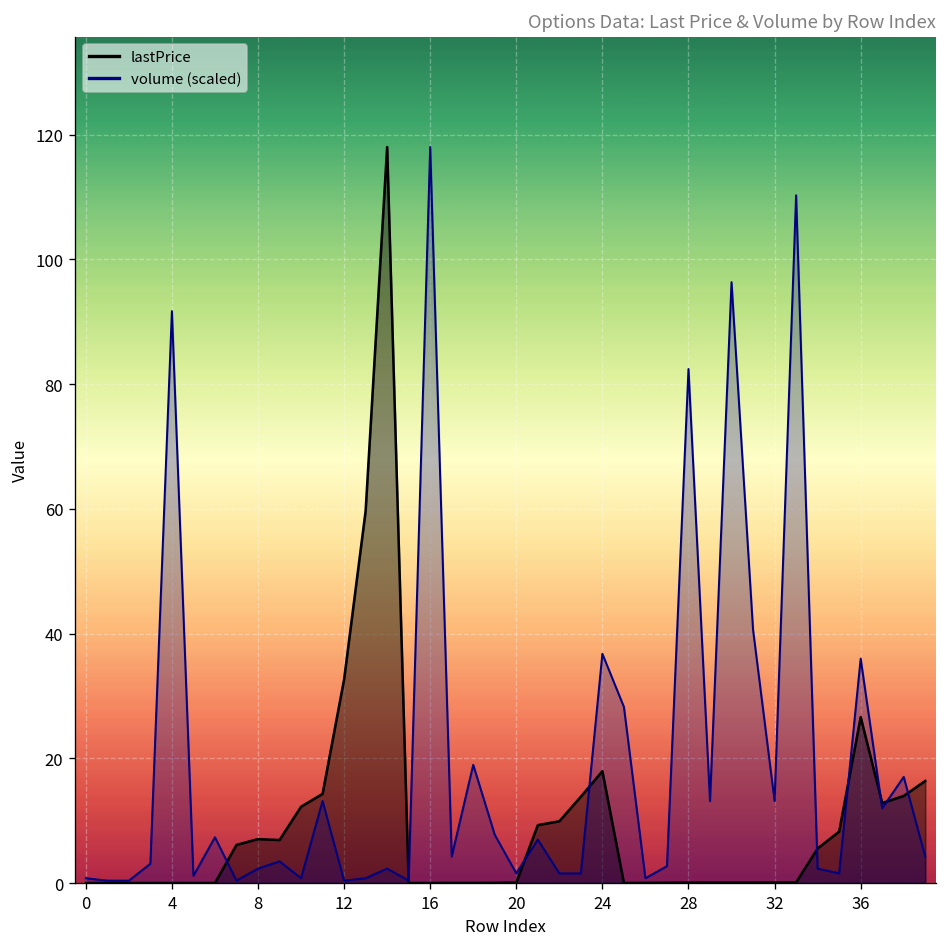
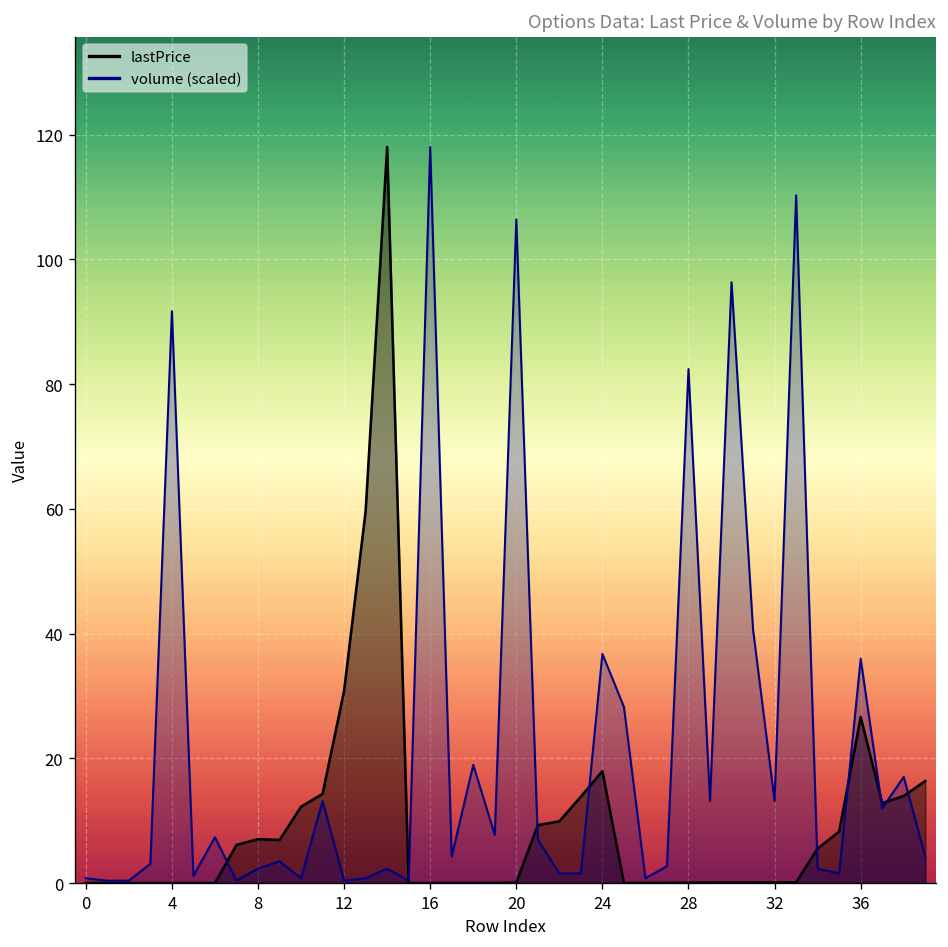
lastPrice, 12: 33 -> 31
volume (scaled), 20: 2 -> 106
